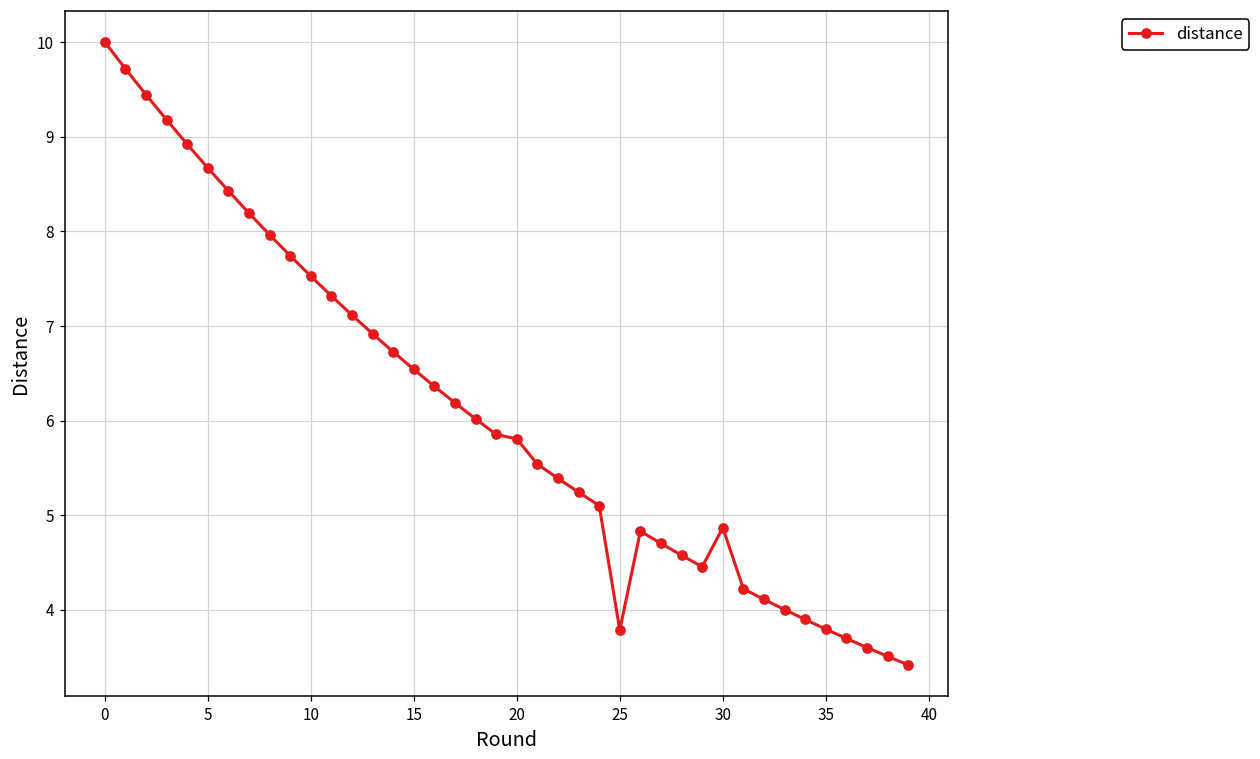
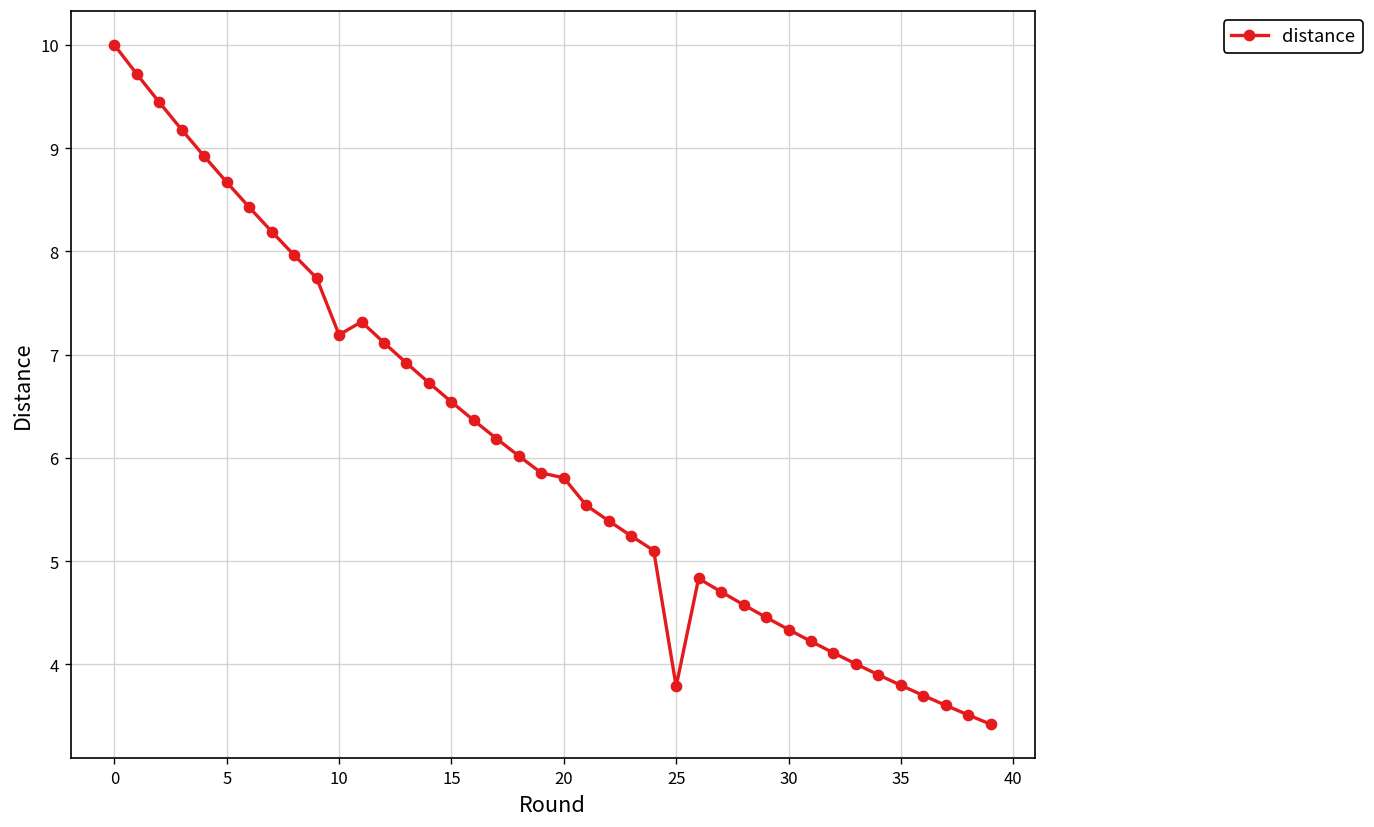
10: 7.5 -> 7.2
30: 4.9 -> 4.3
